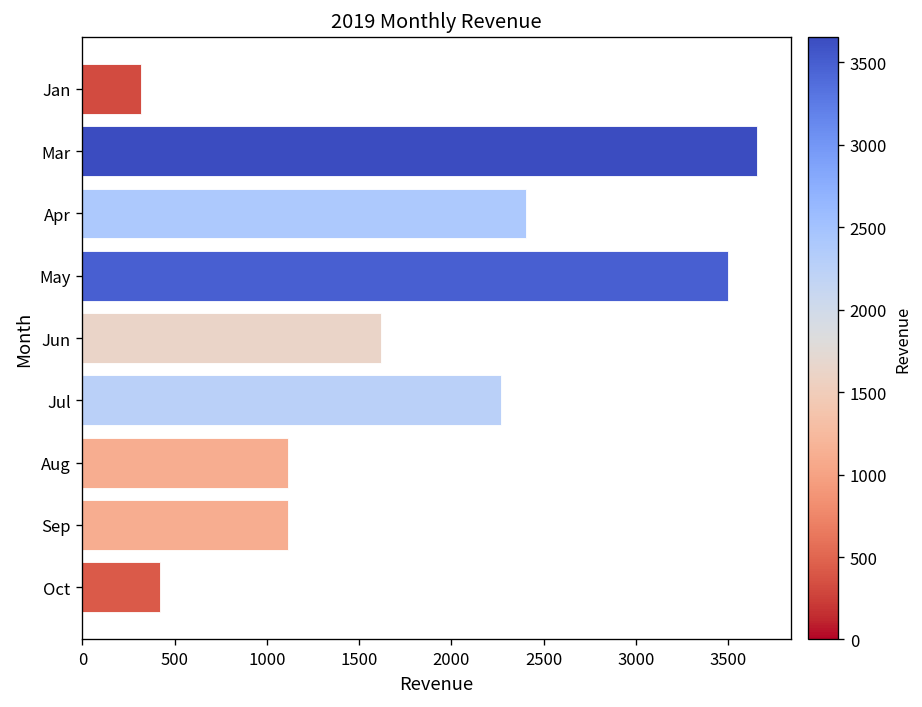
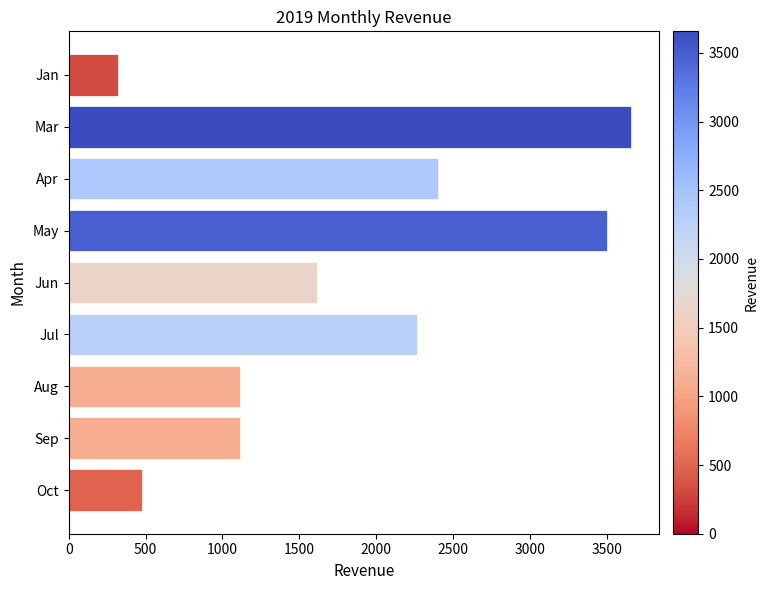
Oct: 420 -> 480
